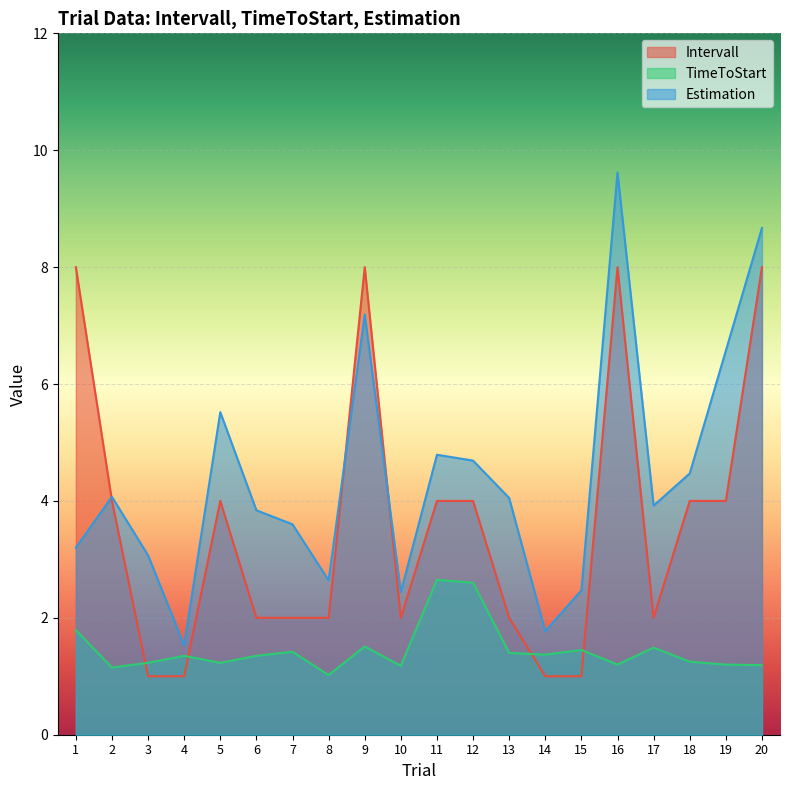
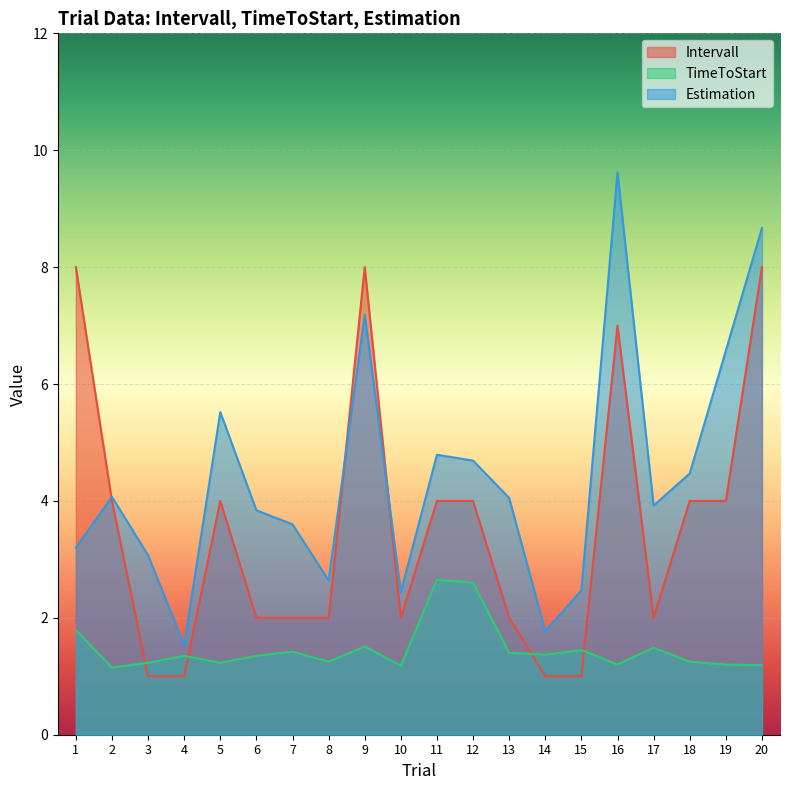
TimeToStart, 8: 1.0 -> 1.3
Intervall, 16: 8 -> 7
